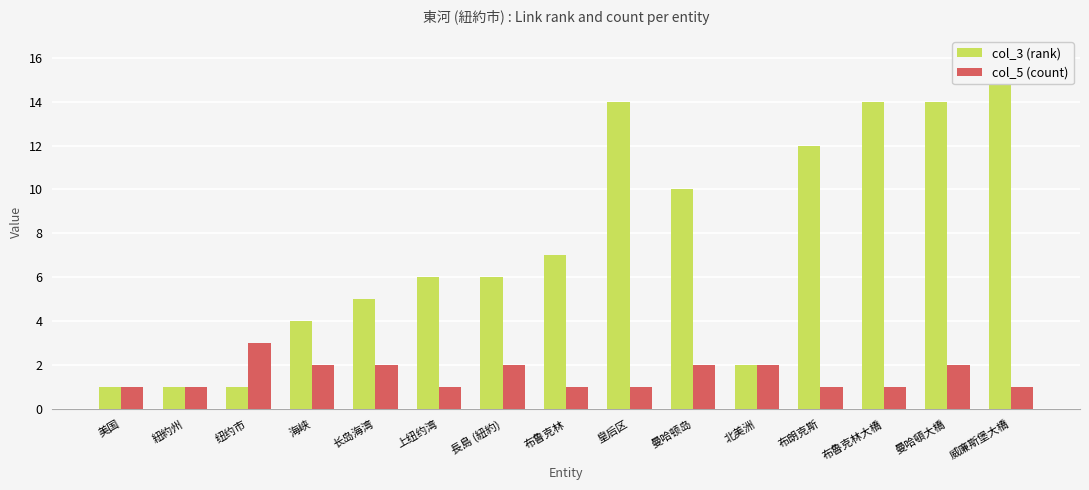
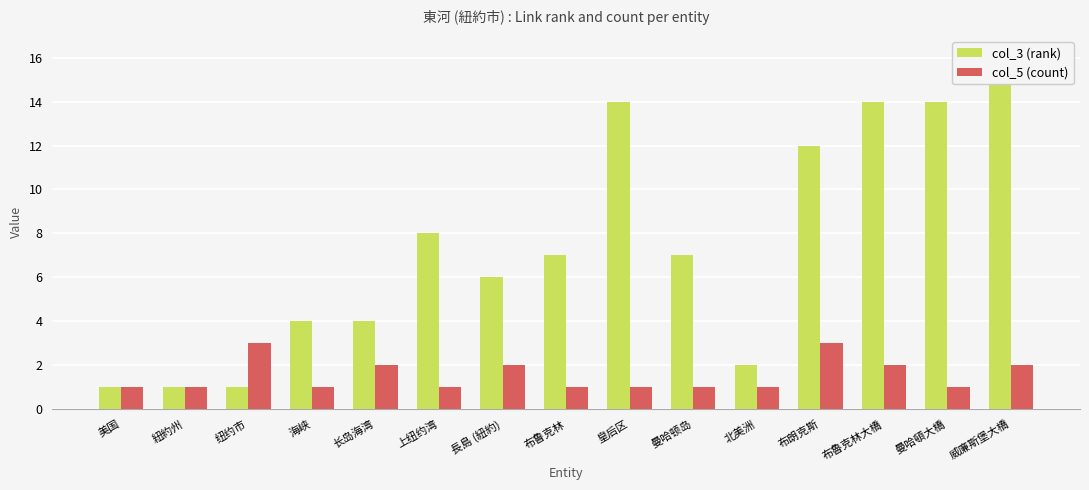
col_5 (count), 海峡: 2 -> 1
col_3 (rank), 长岛海湾: 5 -> 4
col_3 (rank), 上纽约湾: 6 -> 8
col_3 (rank), 曼哈顿岛: 10 -> 7
col_5 (count), 曼哈顿岛: 2 -> 1
col_5 (count), 北美洲: 2 -> 1
col_5 (count), 布朗克斯: 1 -> 3
col_5 (count), 布魯克林大橋: 1 -> 2
col_5 (count), 曼哈頓大橋: 2 -> 1
col_5 (count), 威廉斯堡大橋: 1 -> 2
